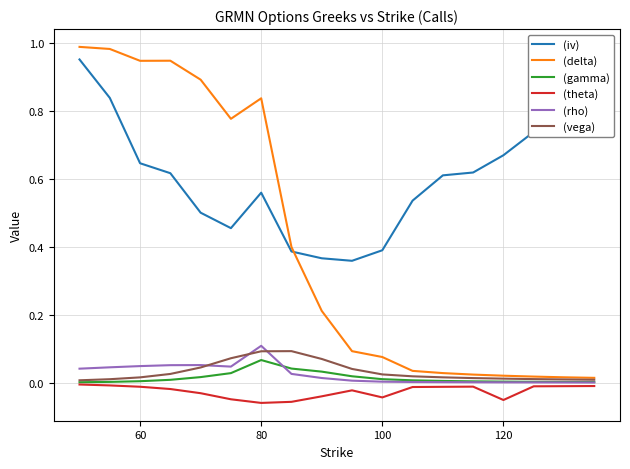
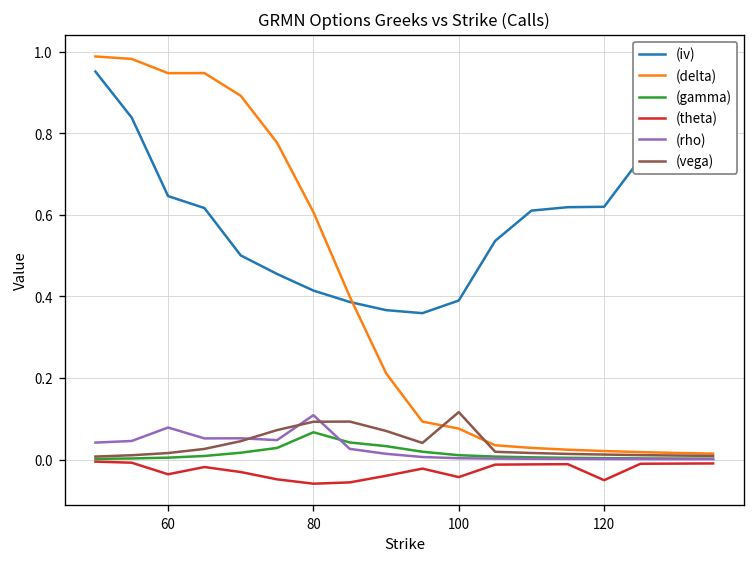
(theta), 60: -0.01 -> -0.04
(rho), 60: 0.05 -> 0.08
(iv), 80: 0.56 -> 0.41
(delta), 80: 0.84 -> 0.61
(vega), 100: 0.02 -> 0.12
(iv), 120: 0.67 -> 0.62
